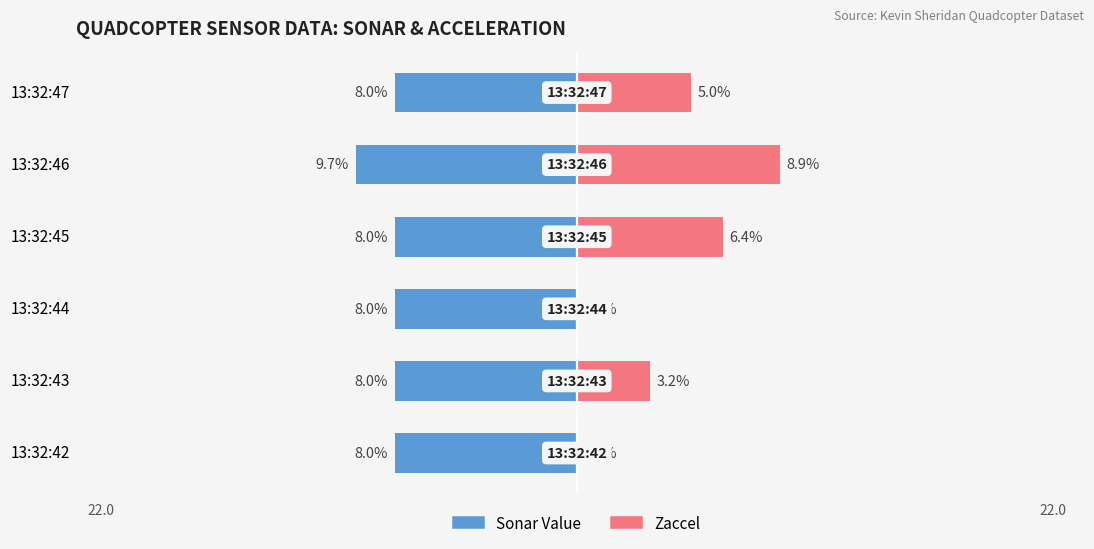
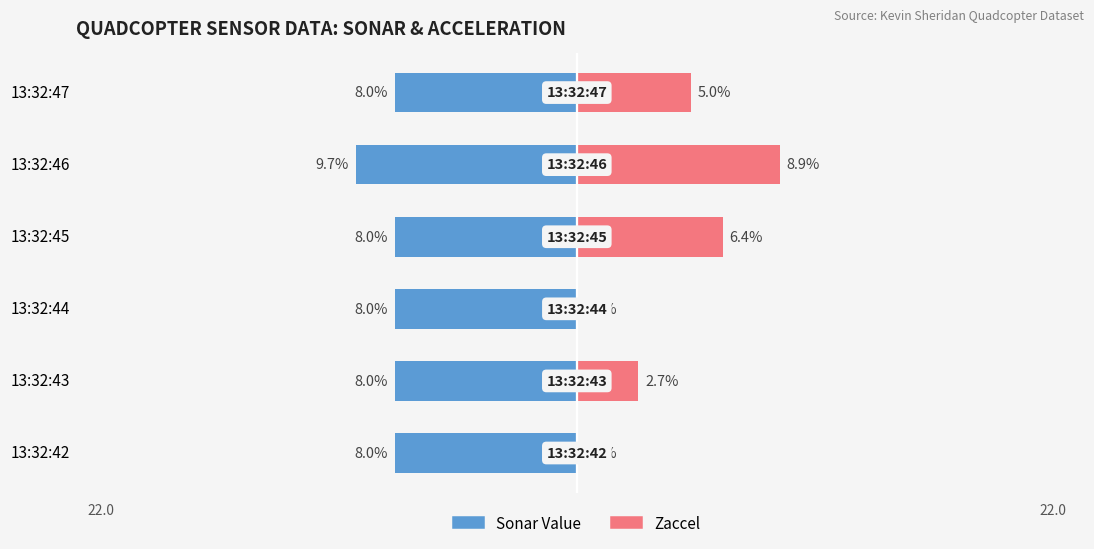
Zaccel, 13:32:43: 3.2% -> 2.7%
